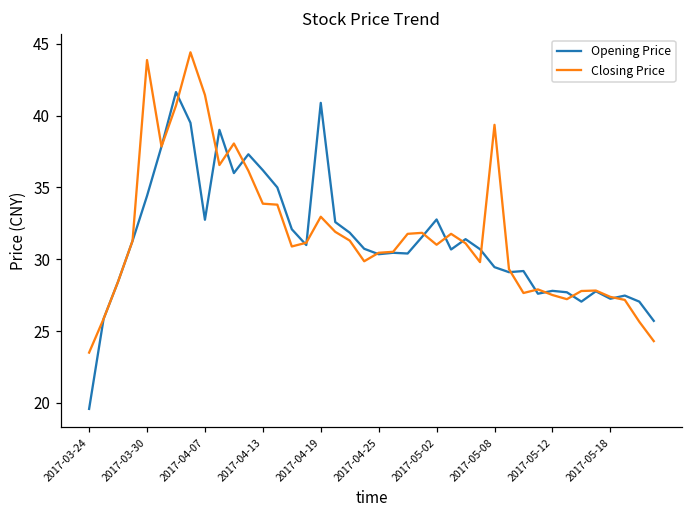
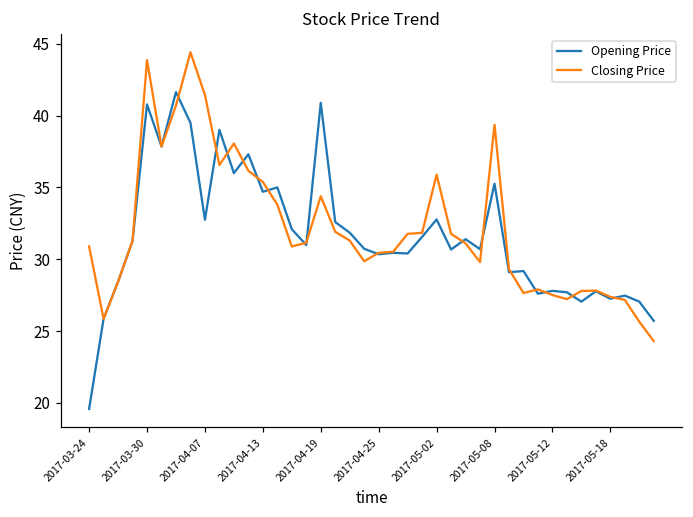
Closing Price, 2017-03-24: 23.5 -> 30.9
Opening Price, 2017-03-30: 34.4 -> 40.8
Opening Price, 2017-04-13: 36.2 -> 34.7
Closing Price, 2017-04-13: 33.9 -> 35.4
Closing Price, 2017-04-19: 33.0 -> 34.4
Closing Price, 2017-05-02: 31.0 -> 35.9
Opening Price, 2017-05-08: 29.5 -> 35.3
